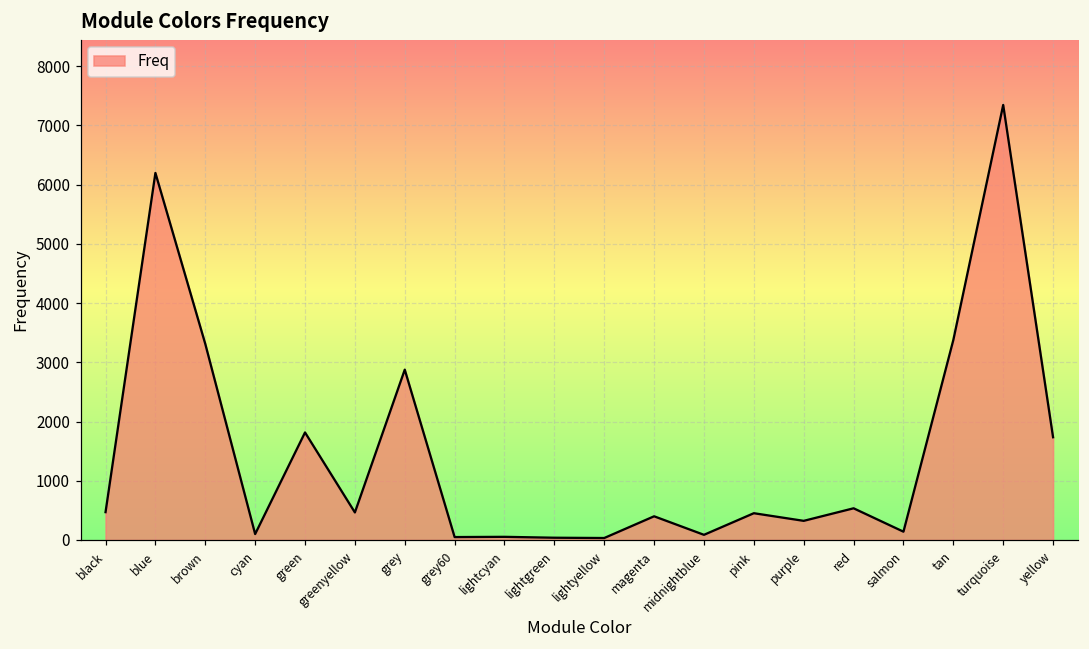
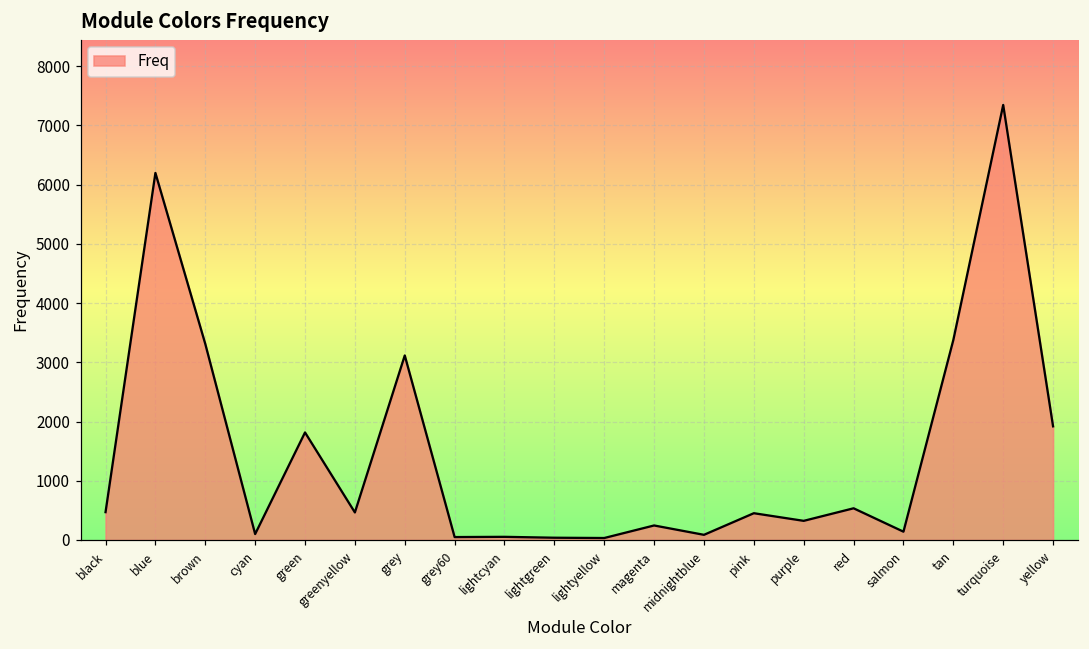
grey: 2900 -> 3100
magenta: 400 -> 200
yellow: 1700 -> 1900
